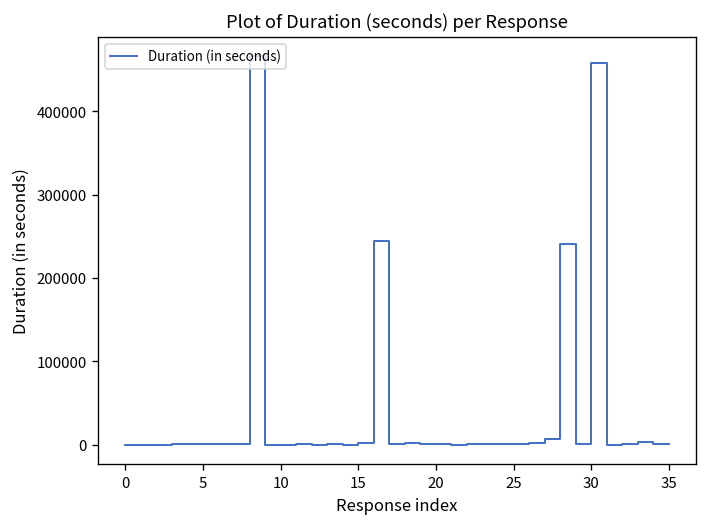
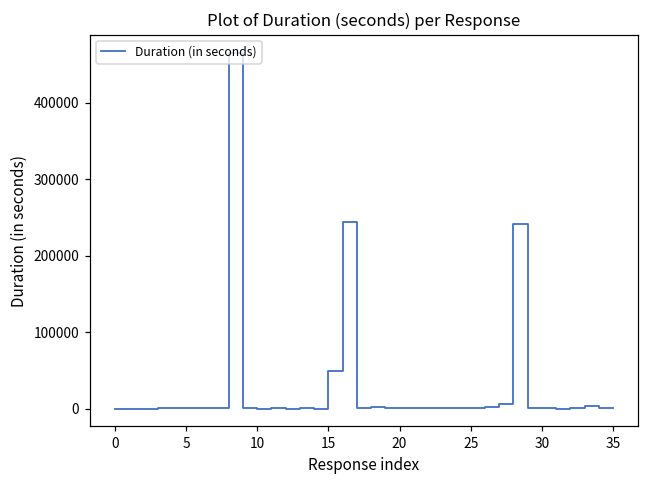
15: 0 -> 50000
30: 460000 -> 0
